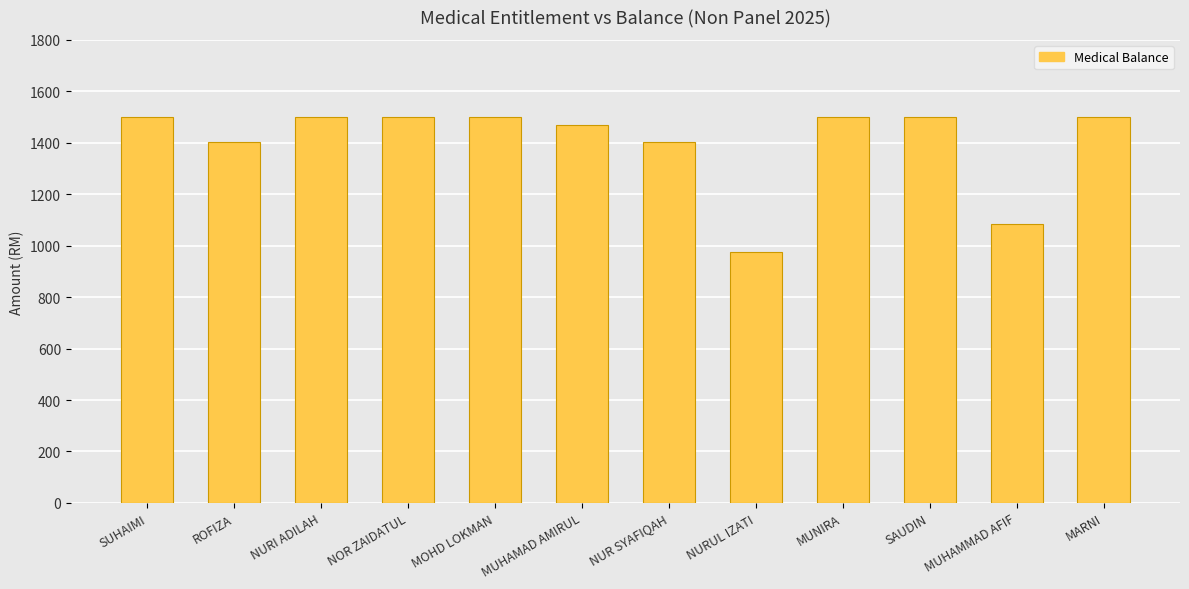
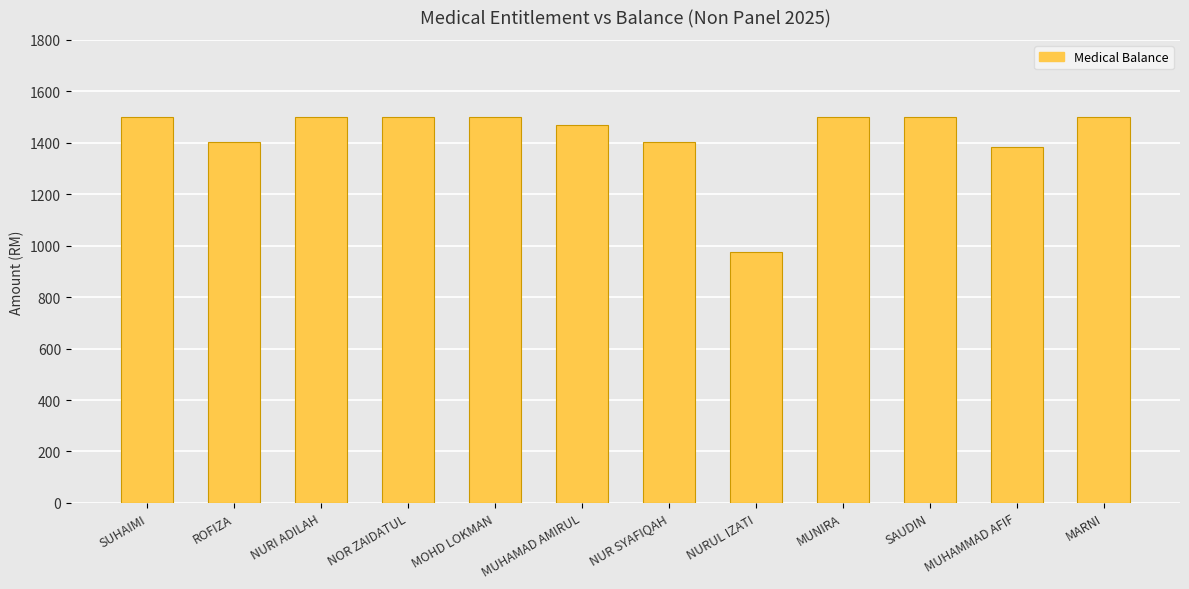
MUHAMMAD AFIF: 1080 -> 1380
